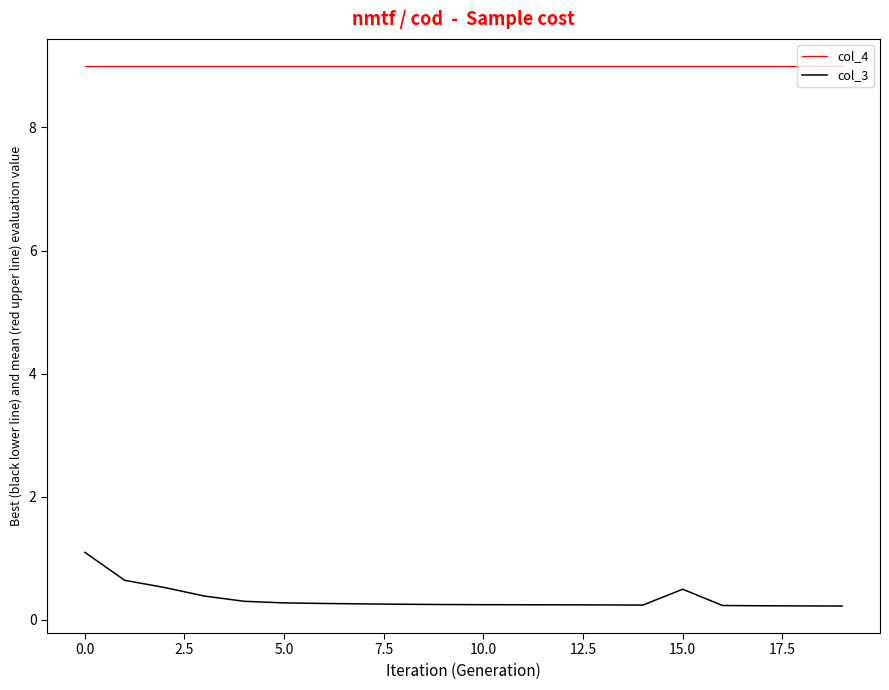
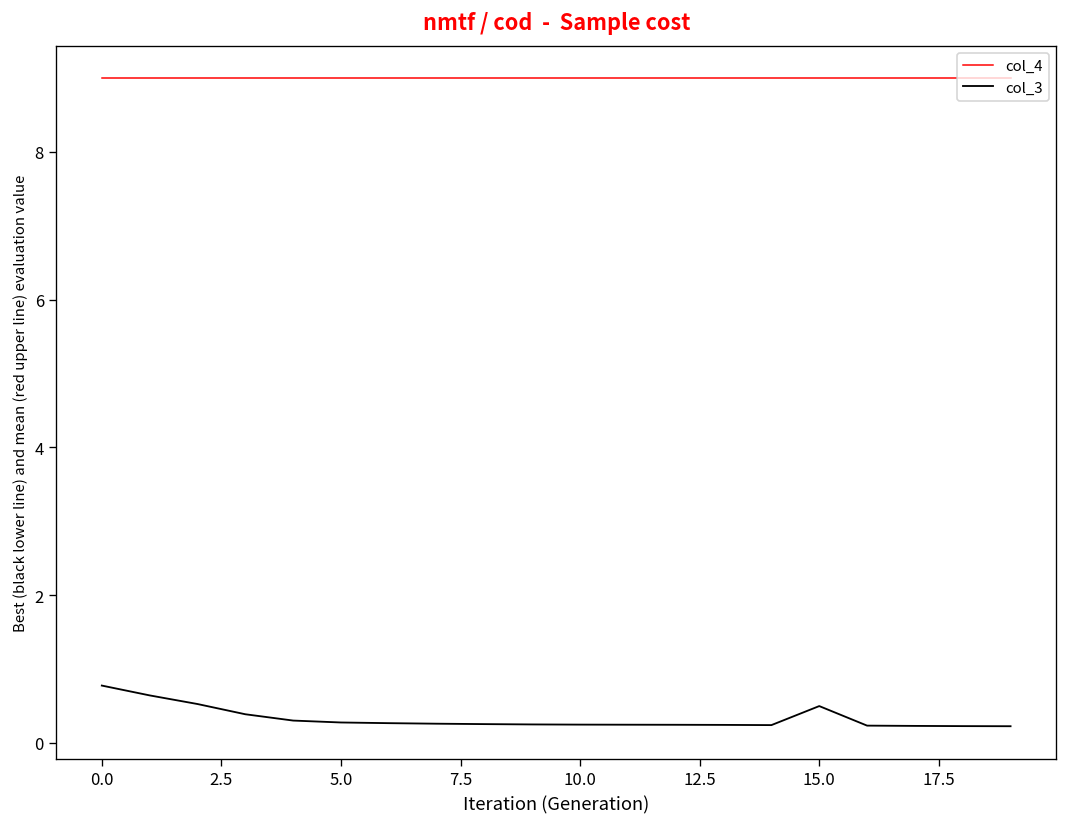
col_3, 0.0: 1.1 -> 0.8
